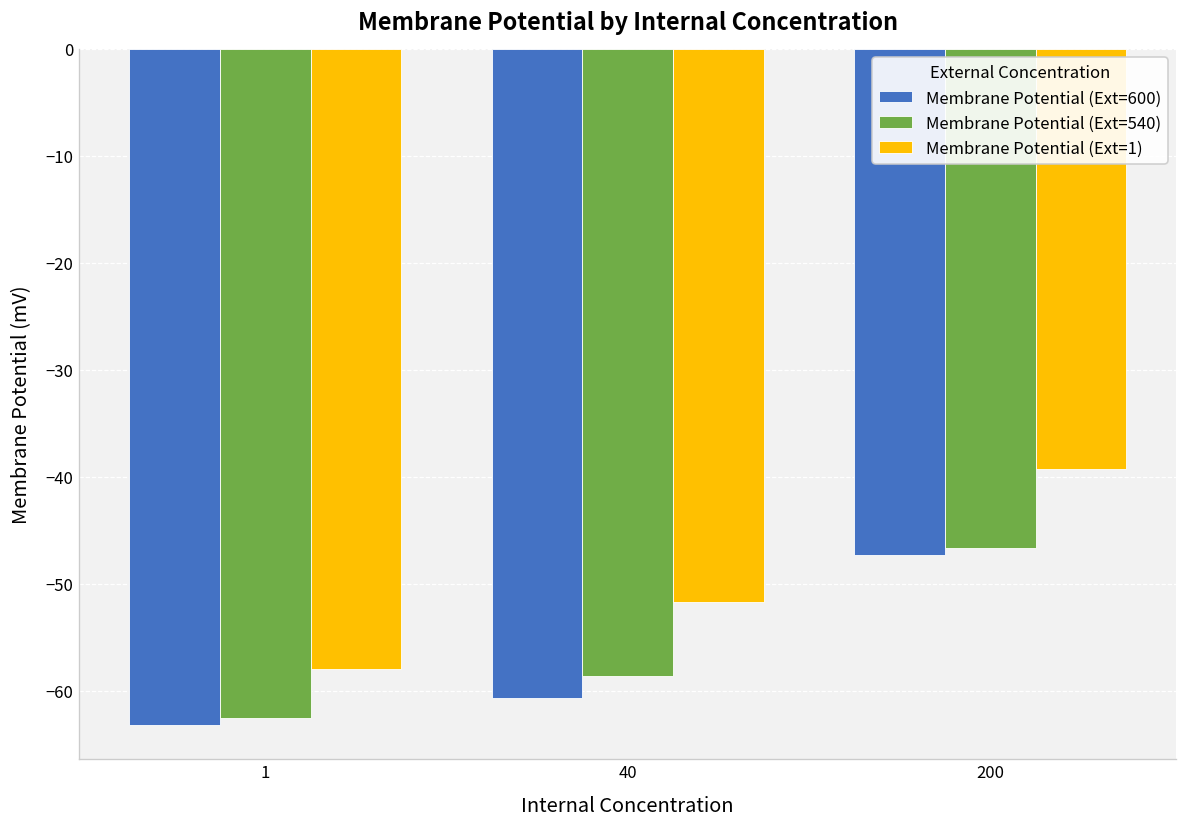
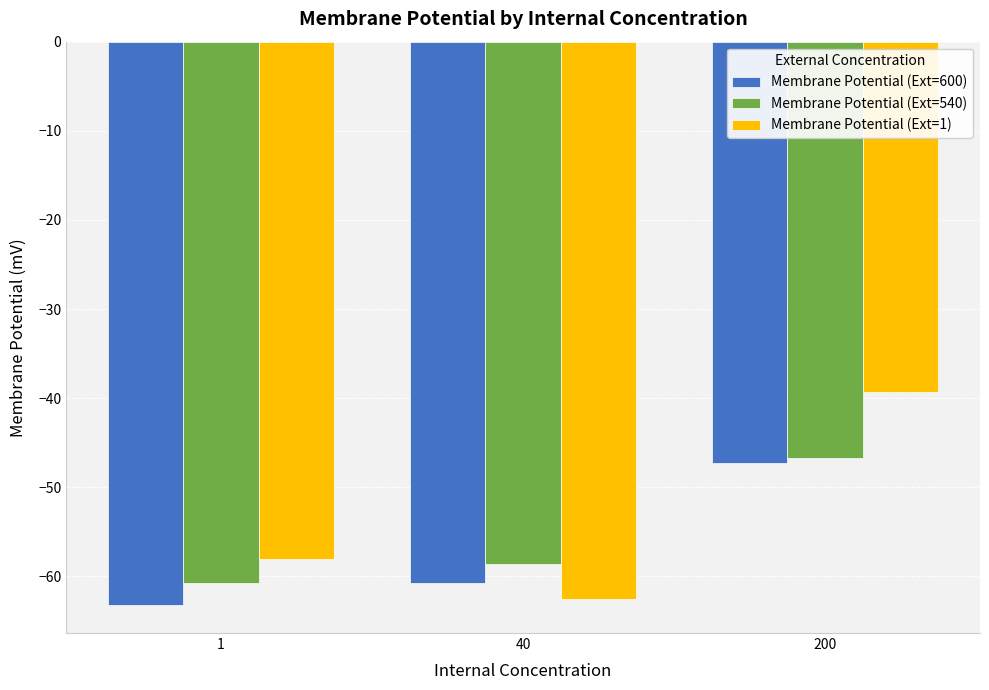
Membrane Potential (Ext=540), 1: -63 -> -61
Membrane Potential (Ext=1), 40: -52 -> -63
